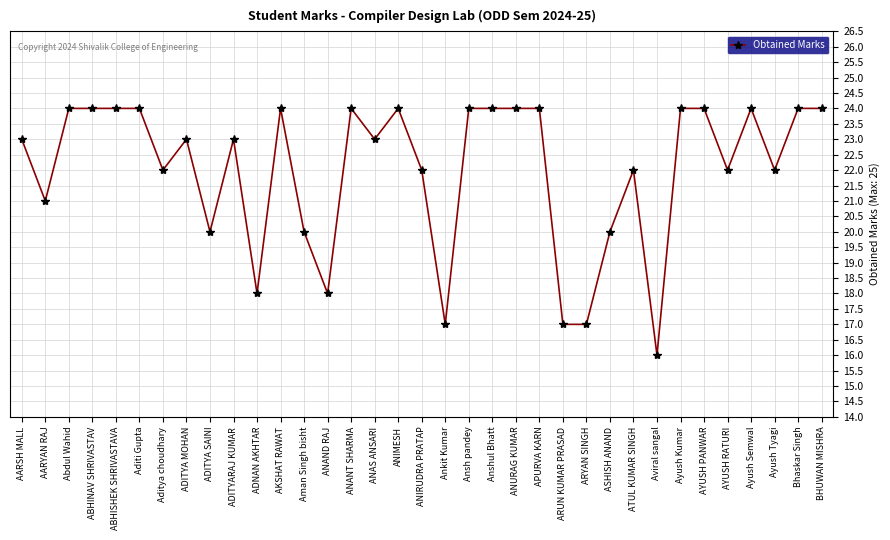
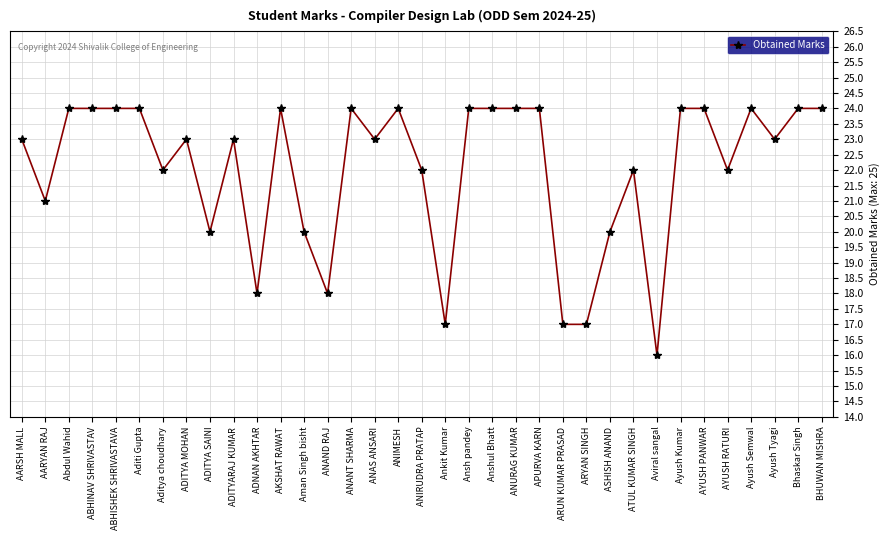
Ayush Tyagi: 22 -> 23
